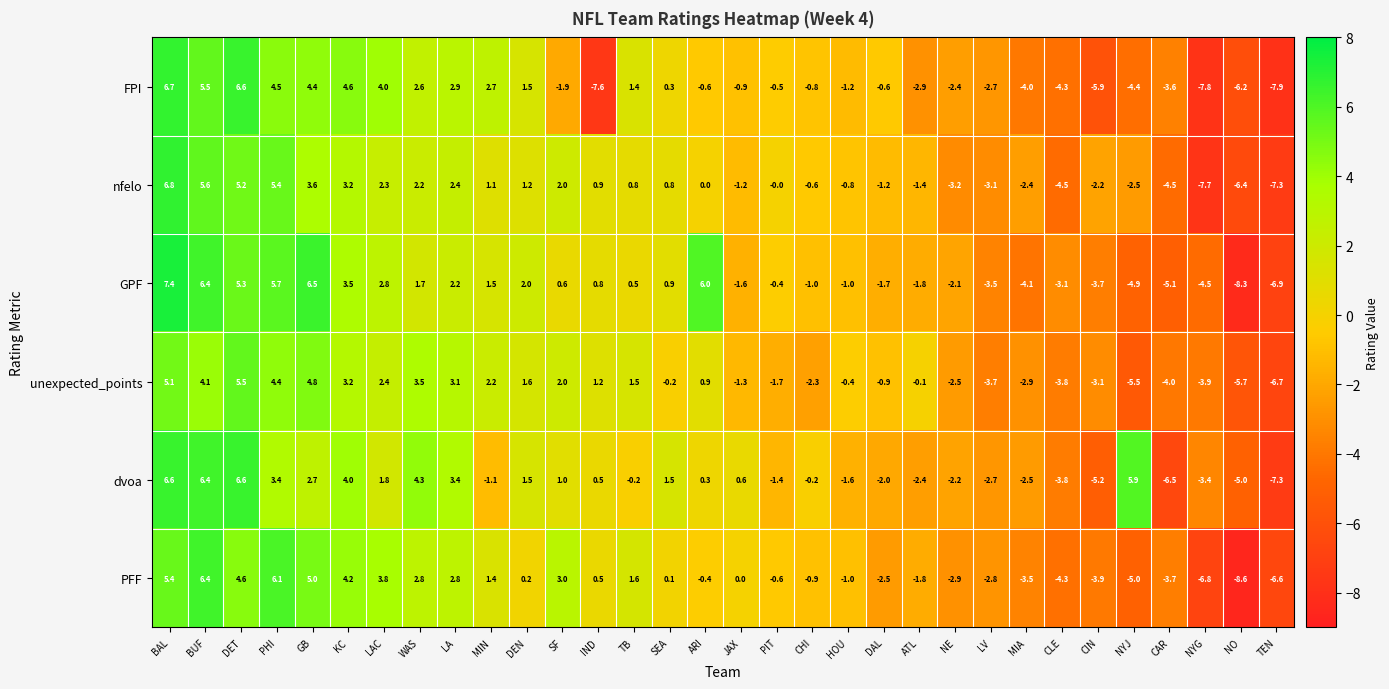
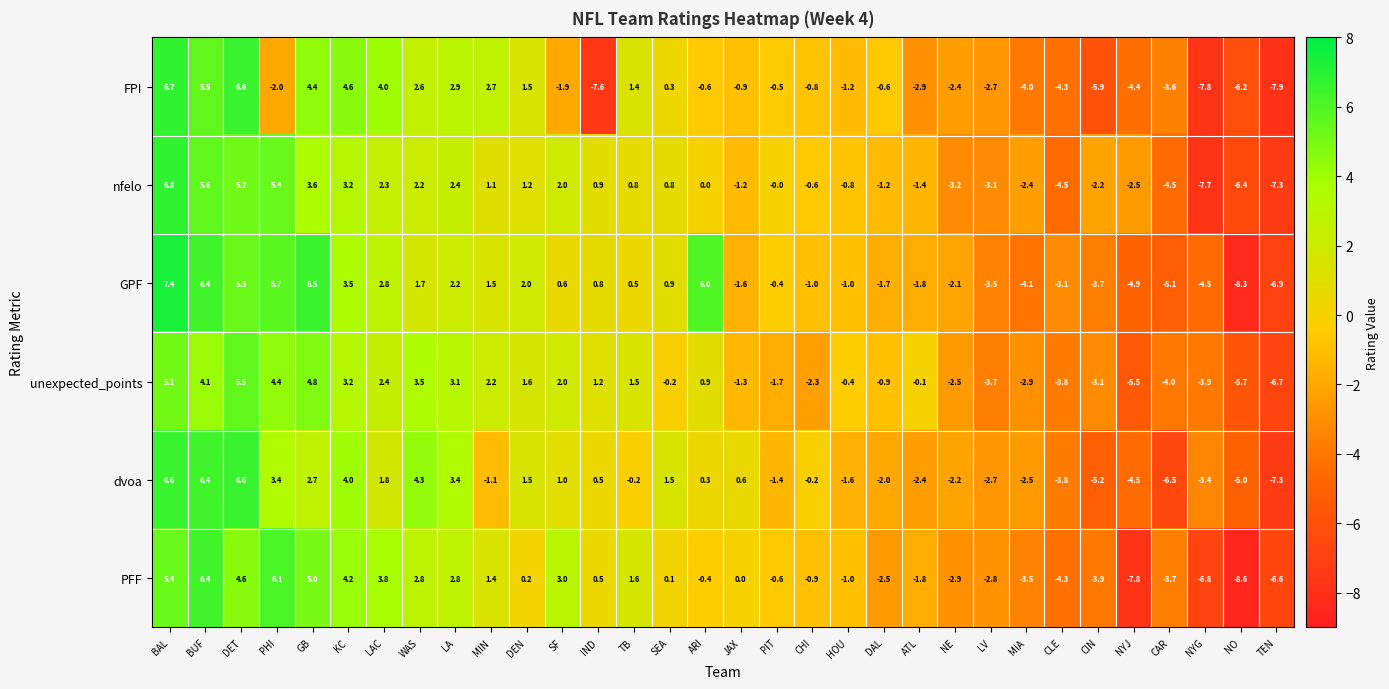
FPI, PHI: 4.5 -> -2.0
dvoa, NYJ: 5.9 -> -4.5
PFF, NYJ: -5.0 -> -7.8
